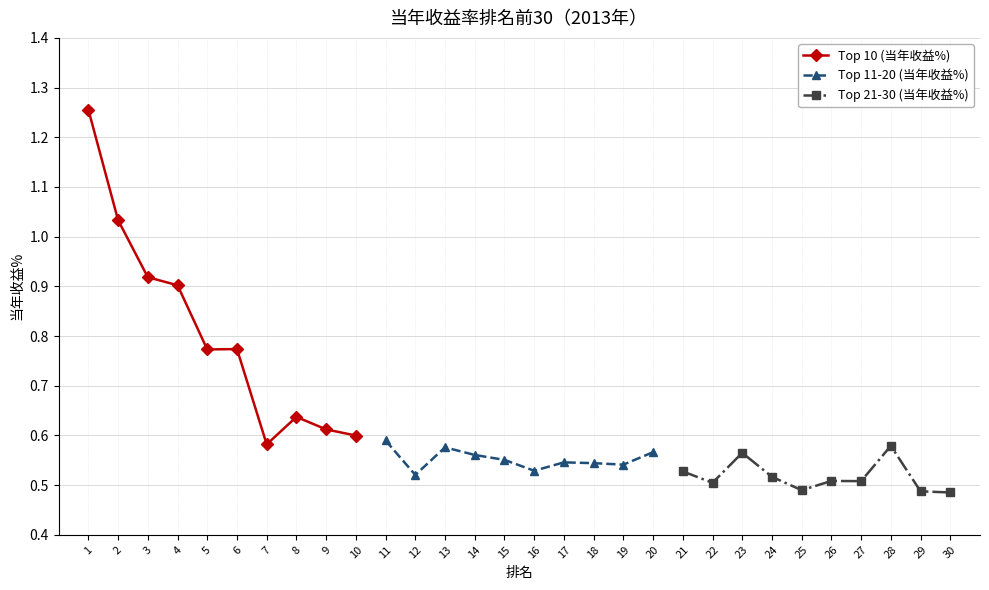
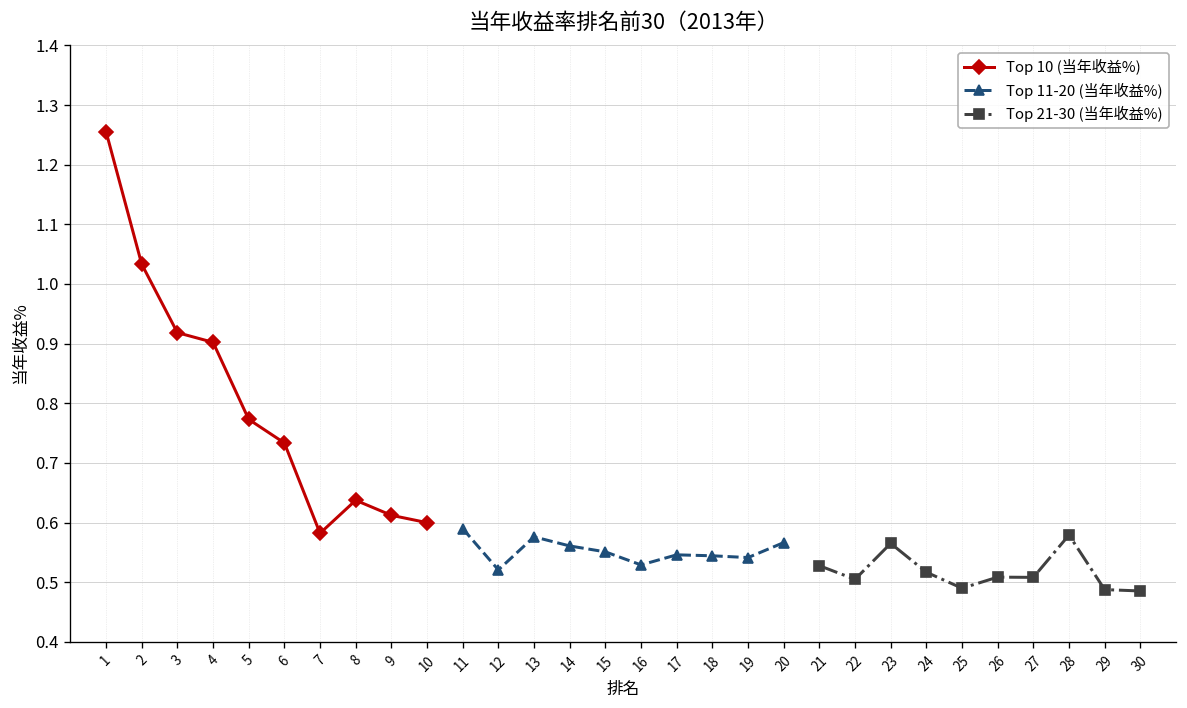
Top 10 (当年收益%), 6: 0.77 -> 0.73
